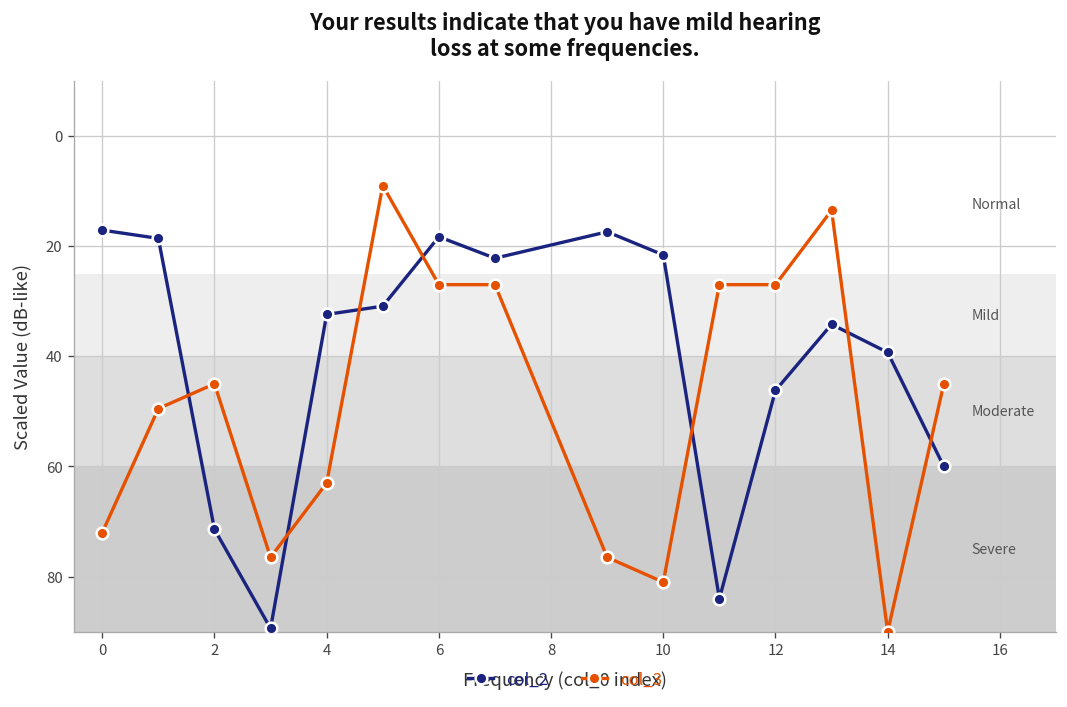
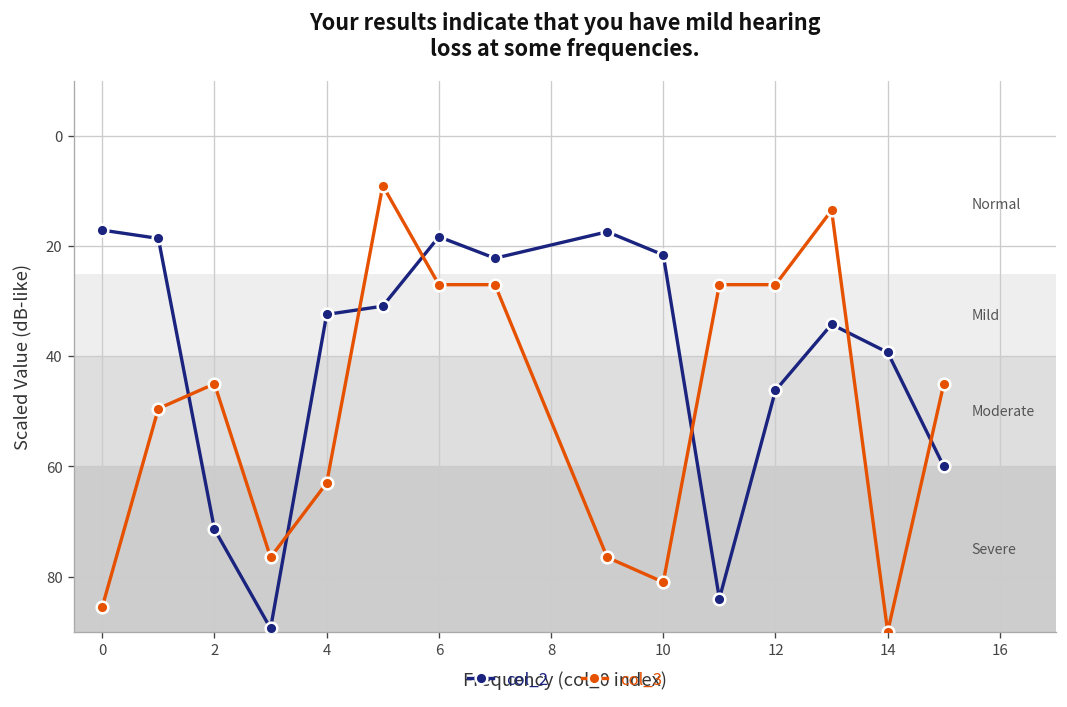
col_3, 0: 72 -> 86
